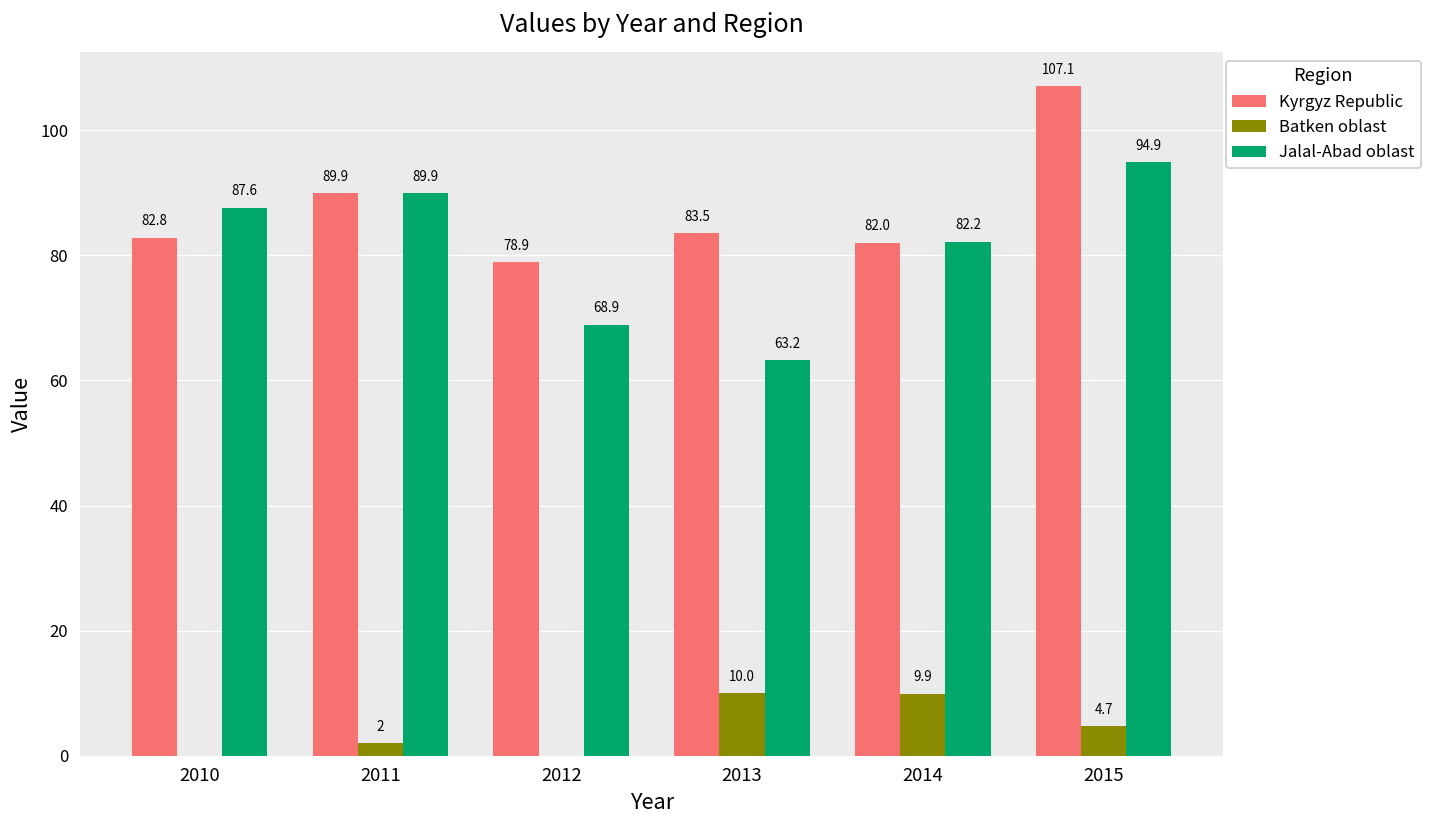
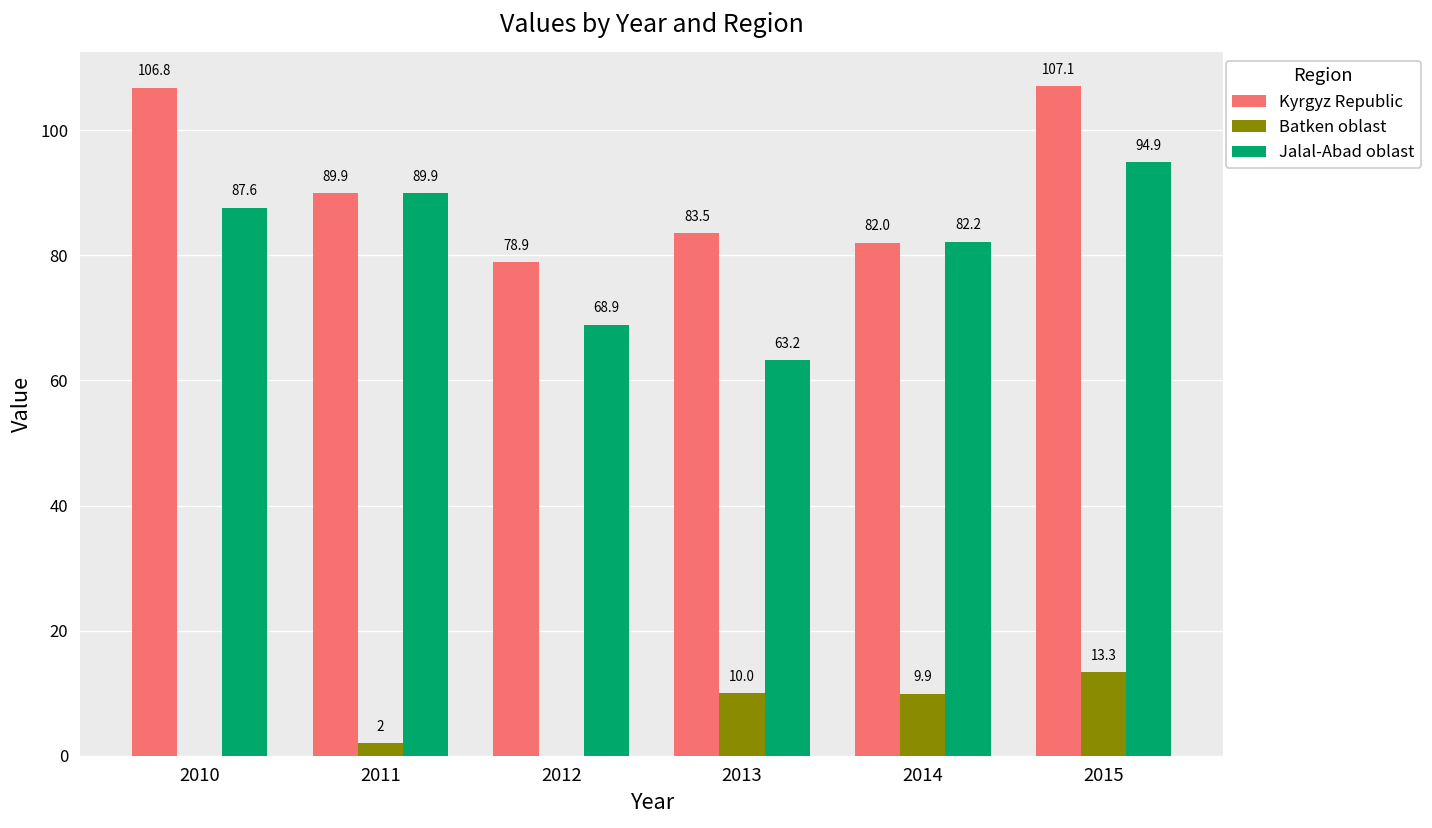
Kyrgyz Republic, 2010: 82.8 -> 106.8
Batken oblast, 2015: 4.7 -> 13.3
